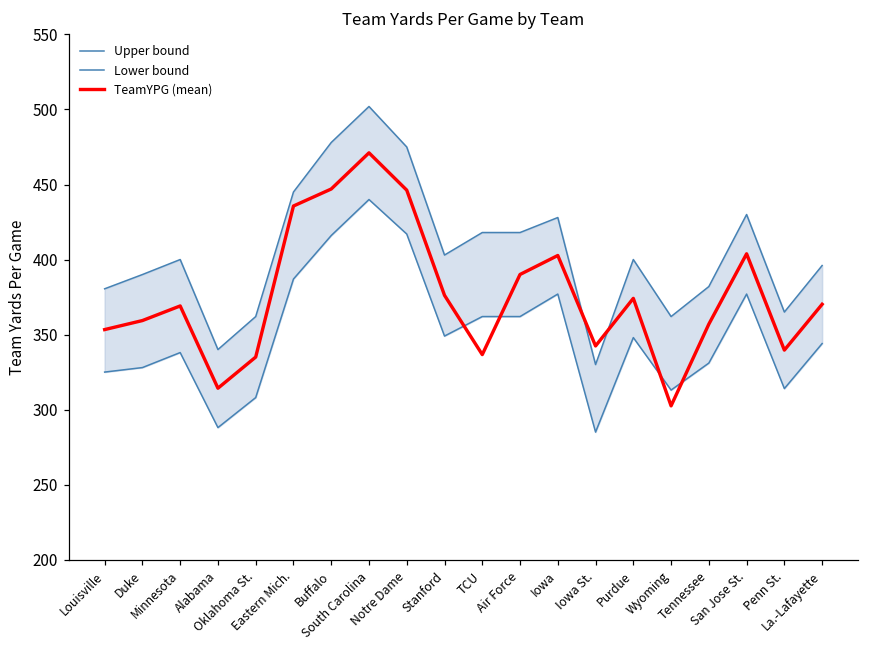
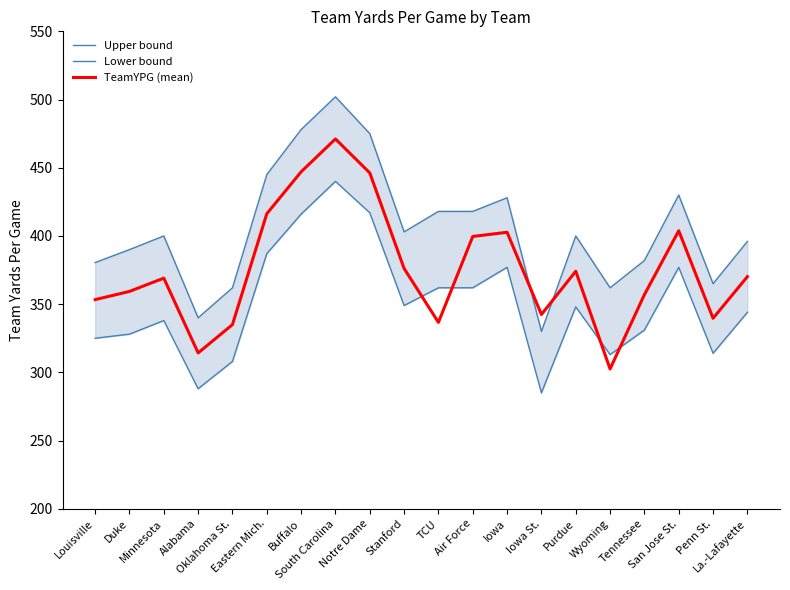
TeamYPG (mean), Eastern Mich.: 436 -> 416
TeamYPG (mean), Air Force: 390 -> 400
